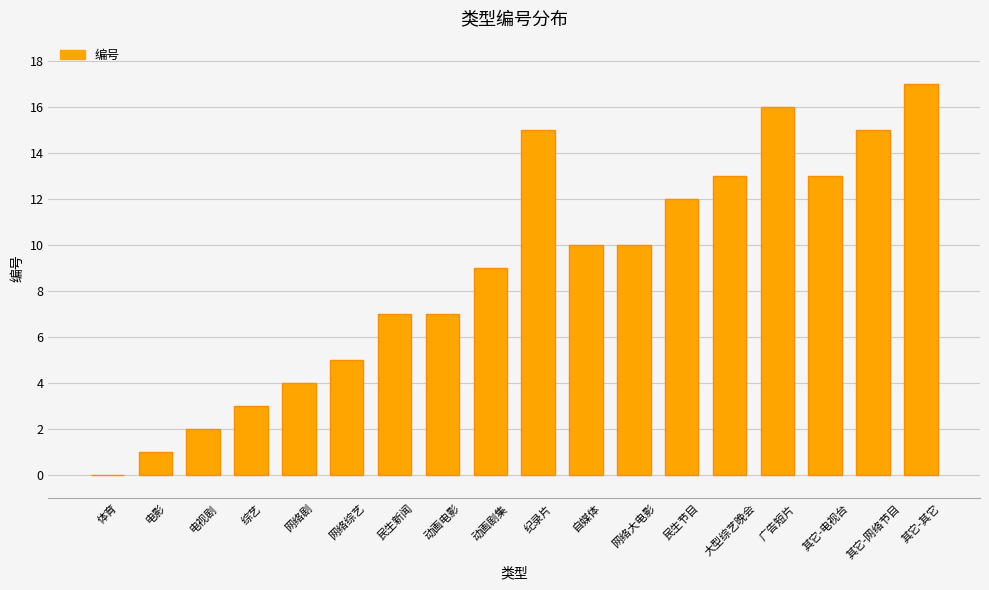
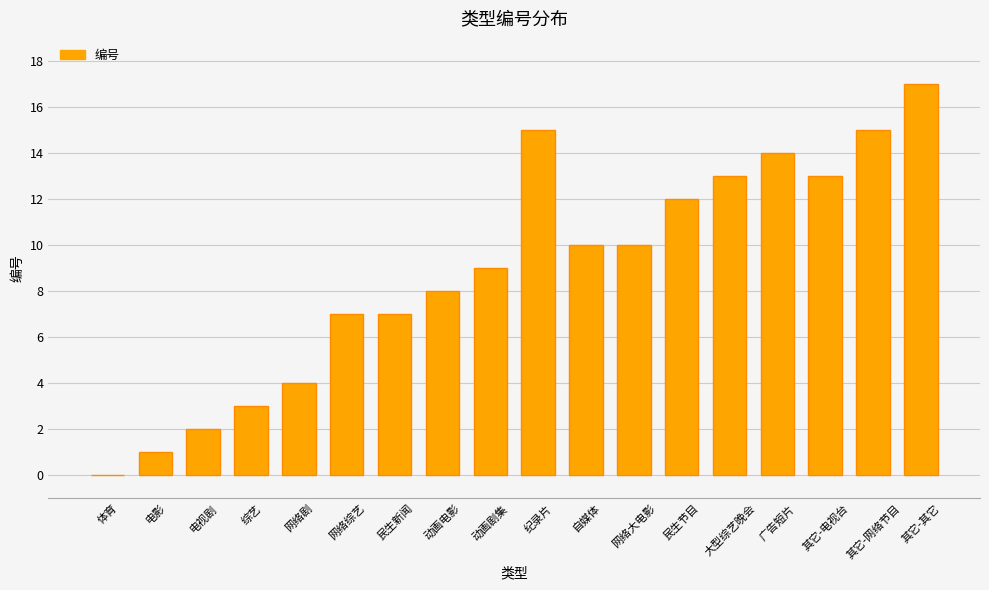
网络综艺: 5 -> 7
动画电影: 7 -> 8
广告短片: 16 -> 14
